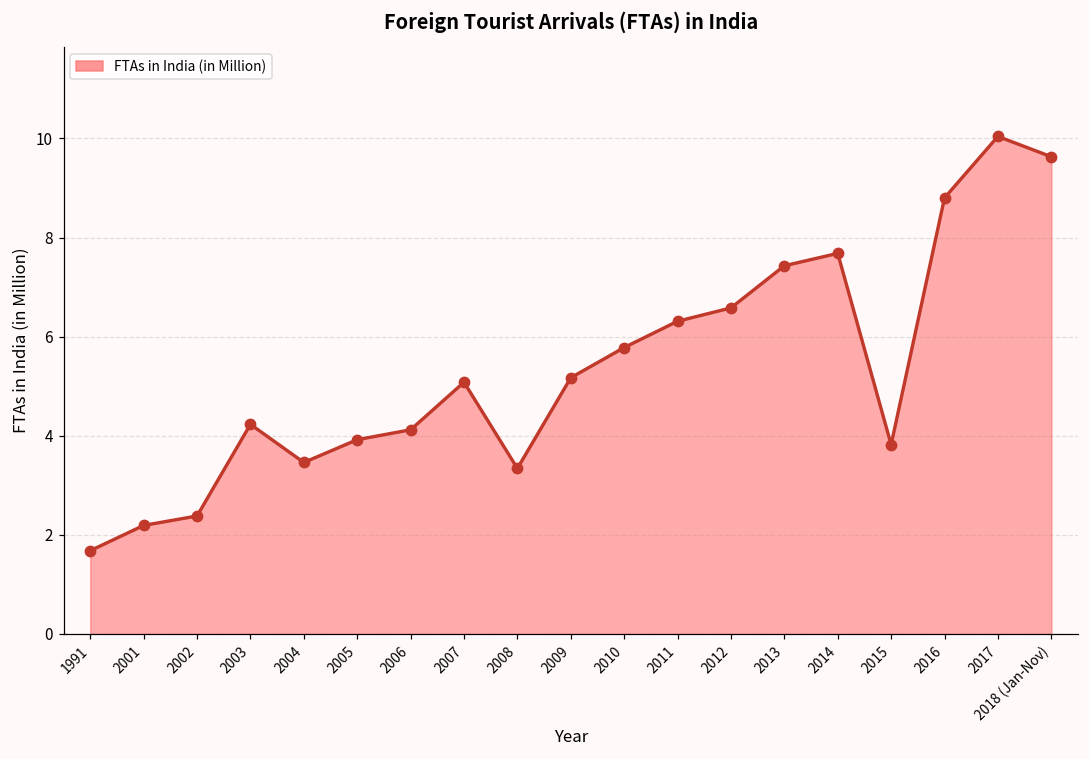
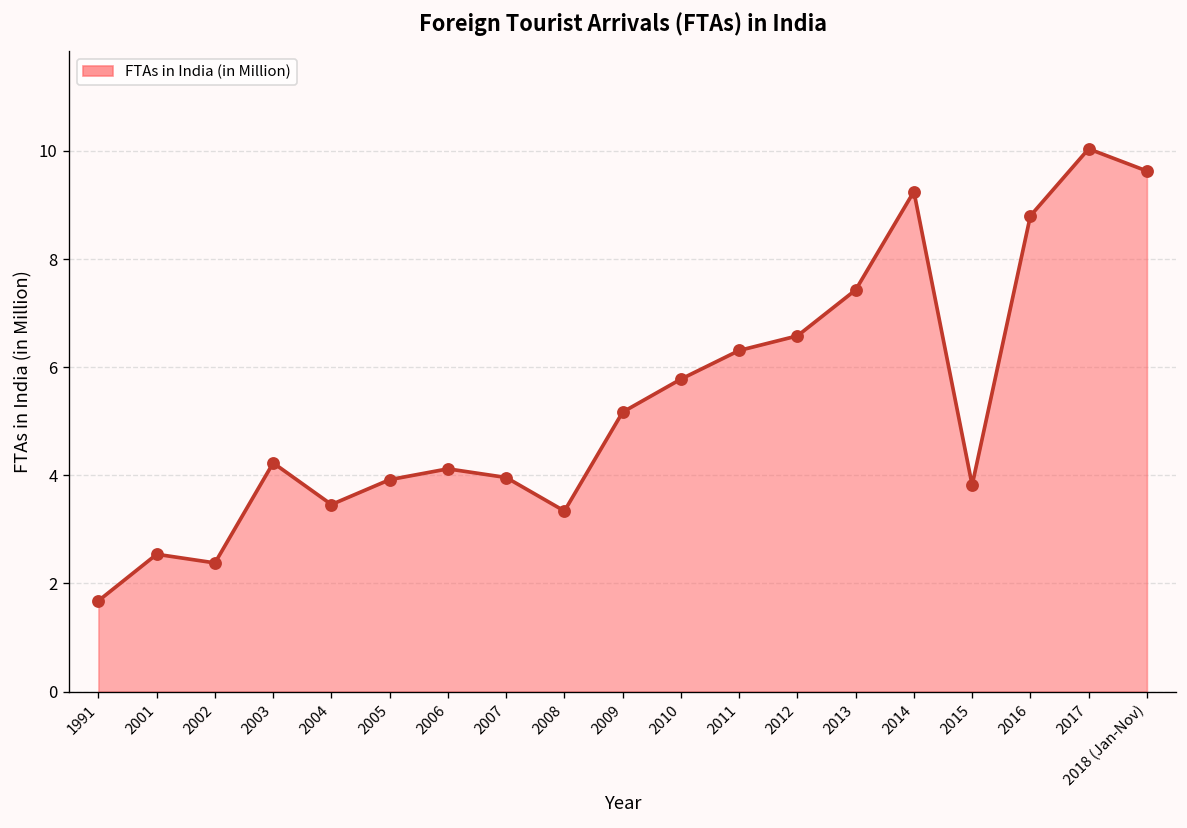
2001: 2.2 -> 2.5
2007: 5.1 -> 4.0
2014: 7.7 -> 9.3
